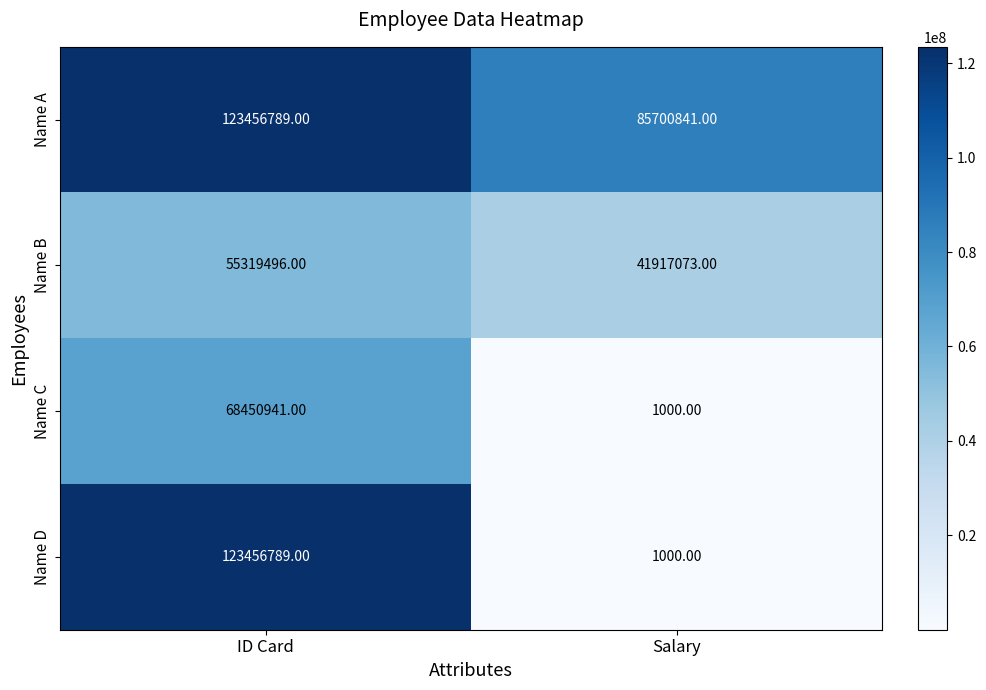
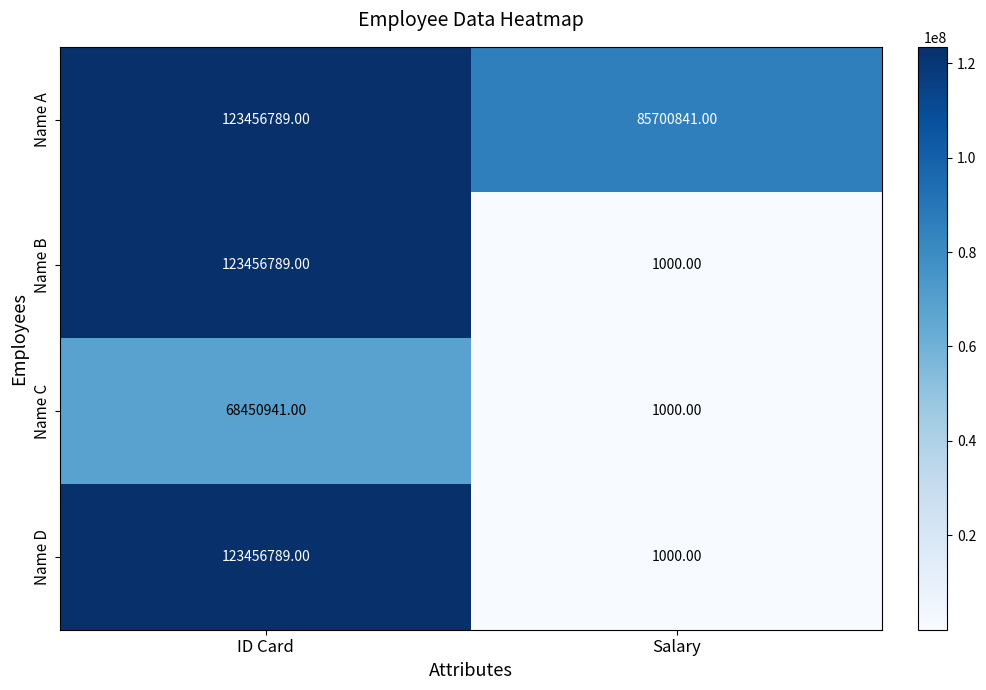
Name B, ID Card: 55319496.00 -> 123456789.00
Name B, Salary: 41917073.00 -> 1000.00
